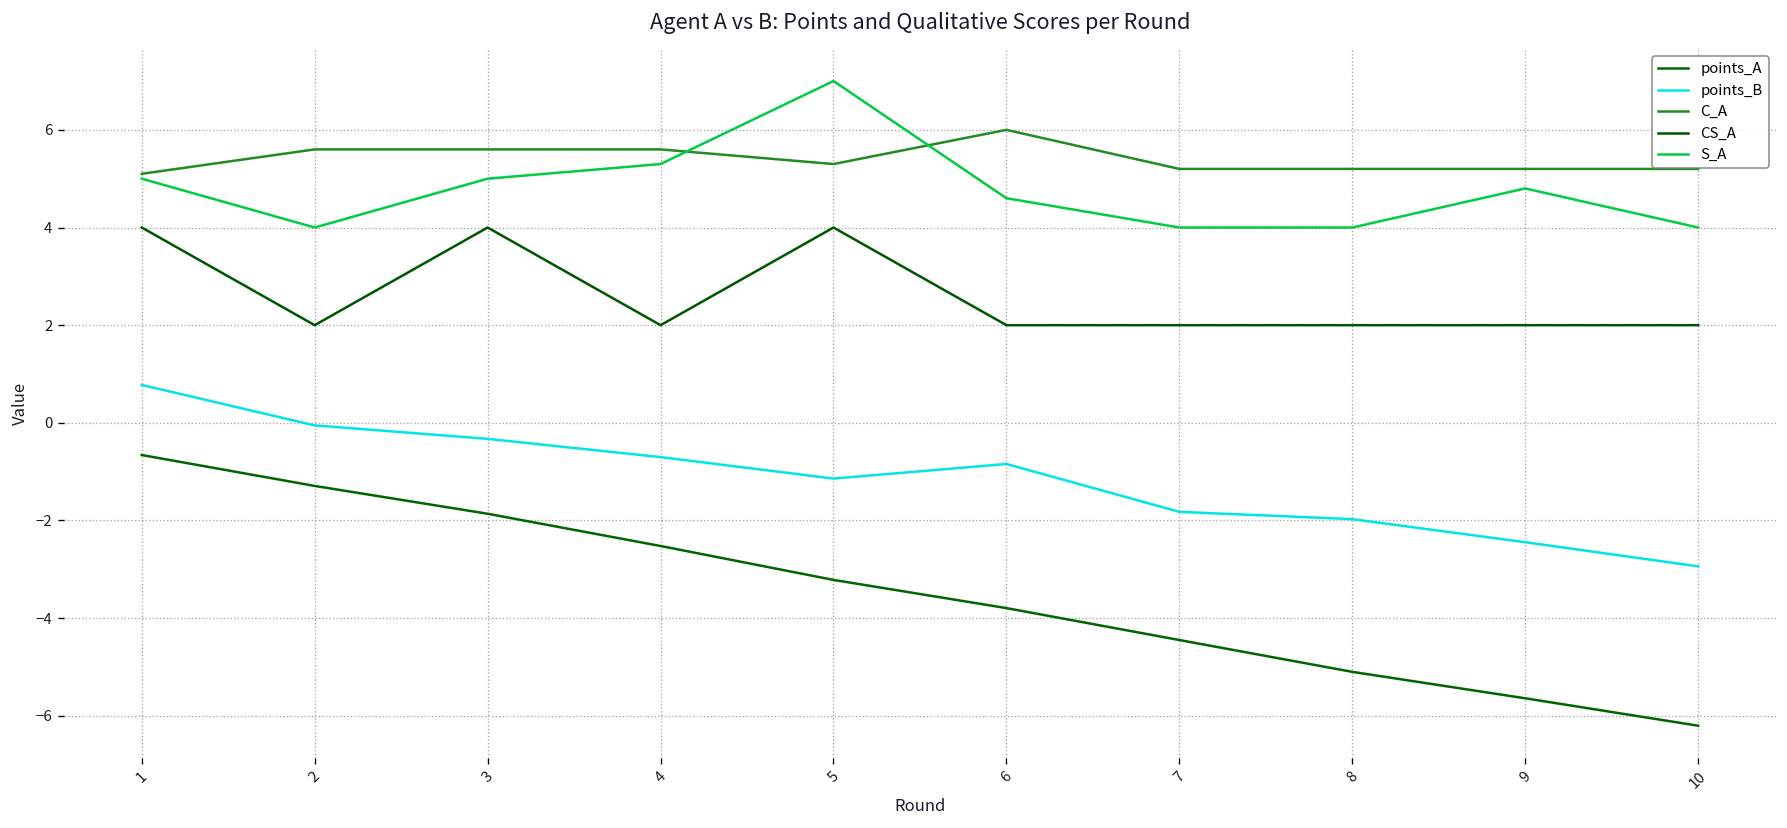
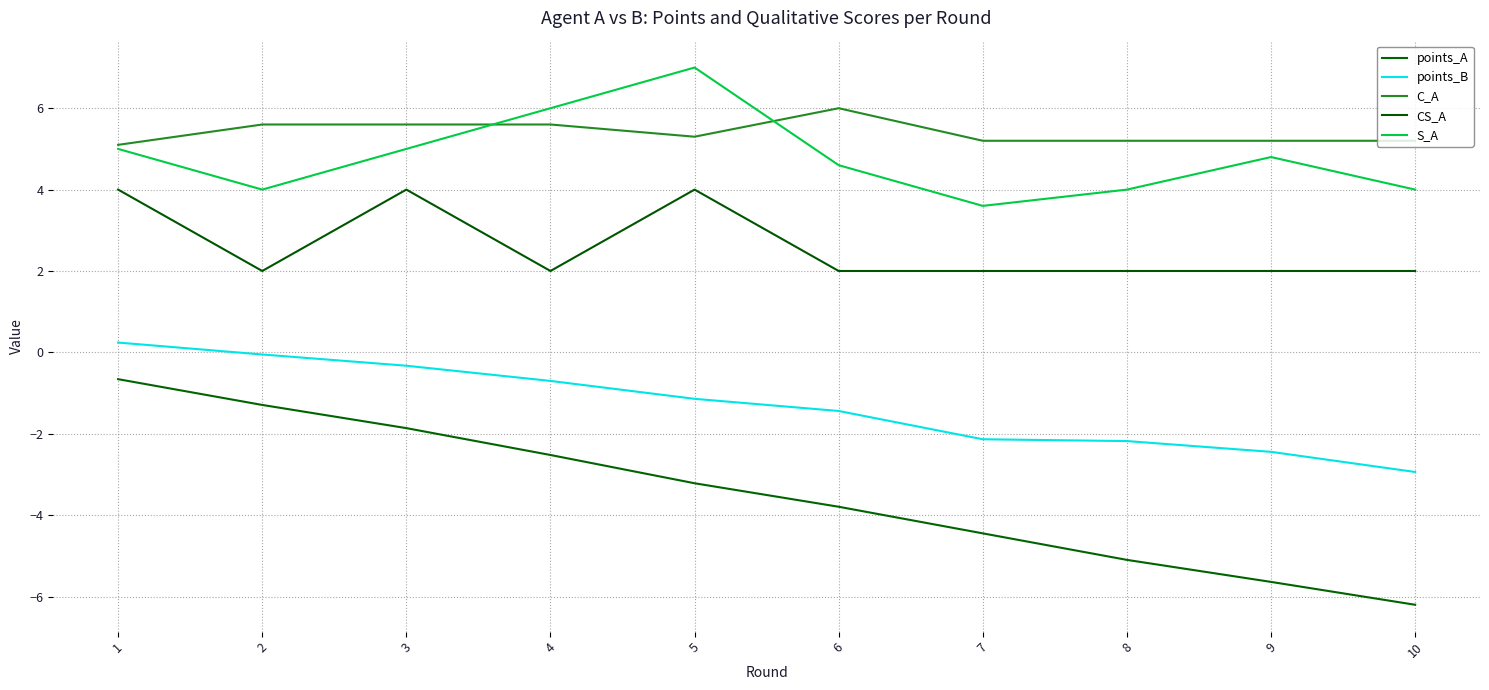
points_B, 1: 0.8 -> 0.2
S_A, 4: 5.3 -> 6.0
points_B, 6: -0.8 -> -1.4
points_B, 7: -1.8 -> -2.1
S_A, 7: 4.0 -> 3.6
points_B, 8: -2.0 -> -2.2
